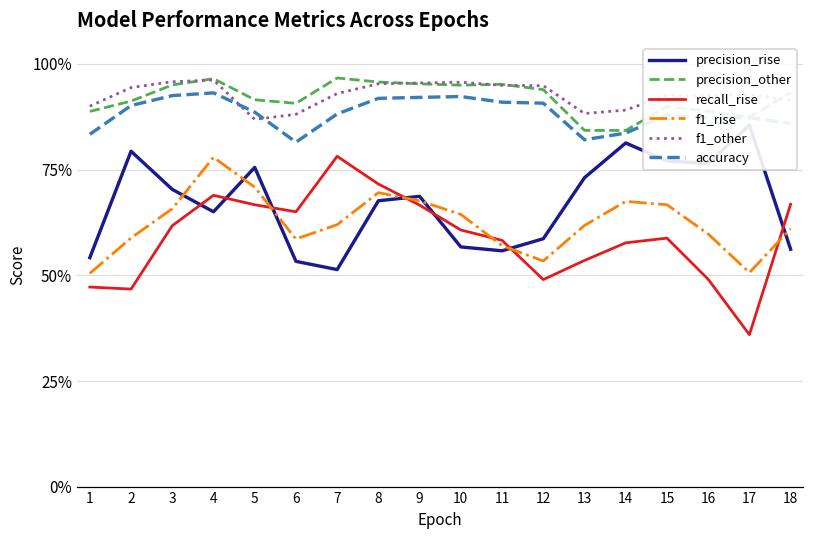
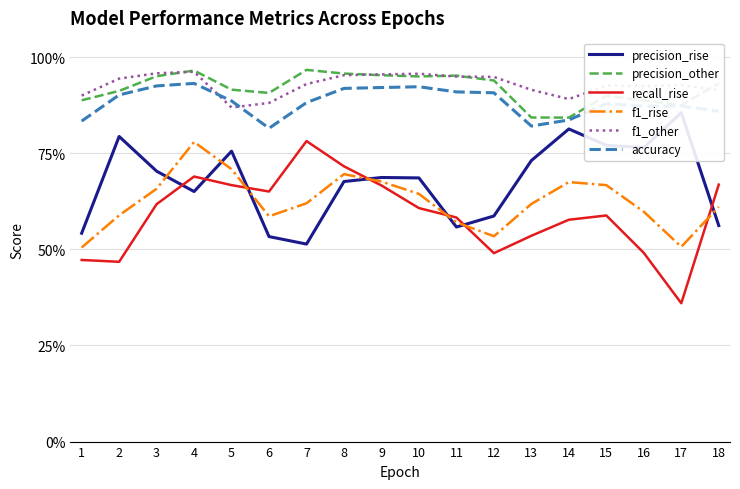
precision_rise, 10: 57% -> 69%
f1_other, 13: 88% -> 91%
